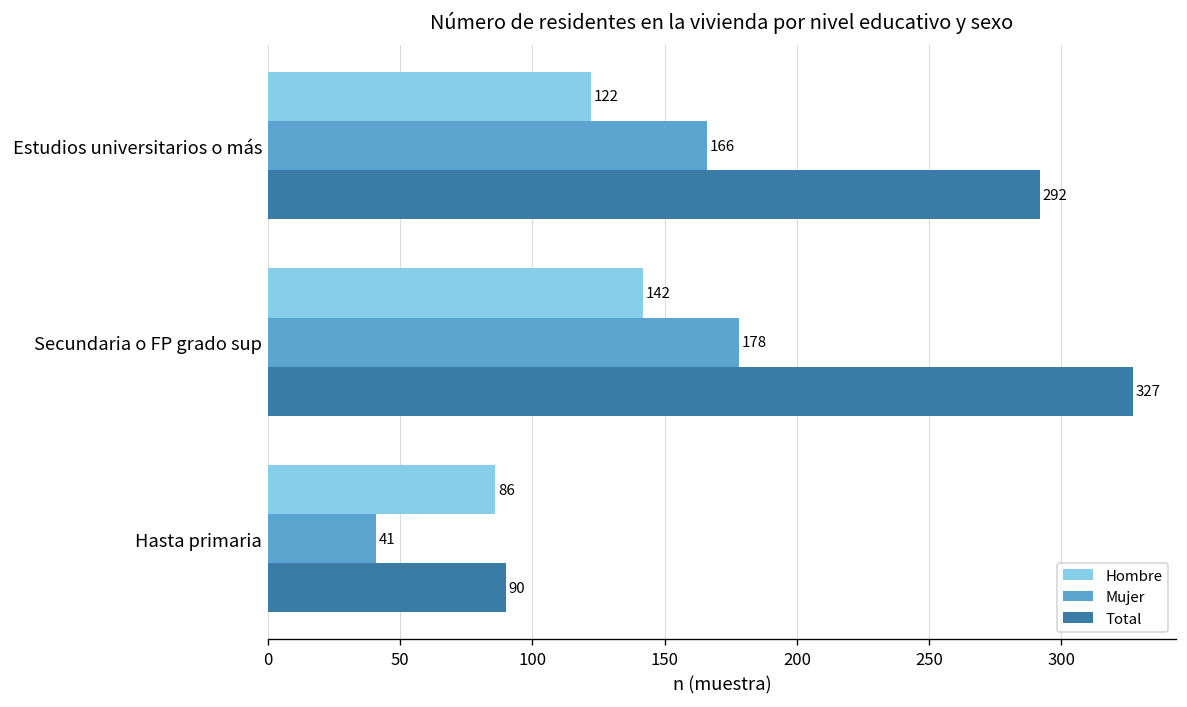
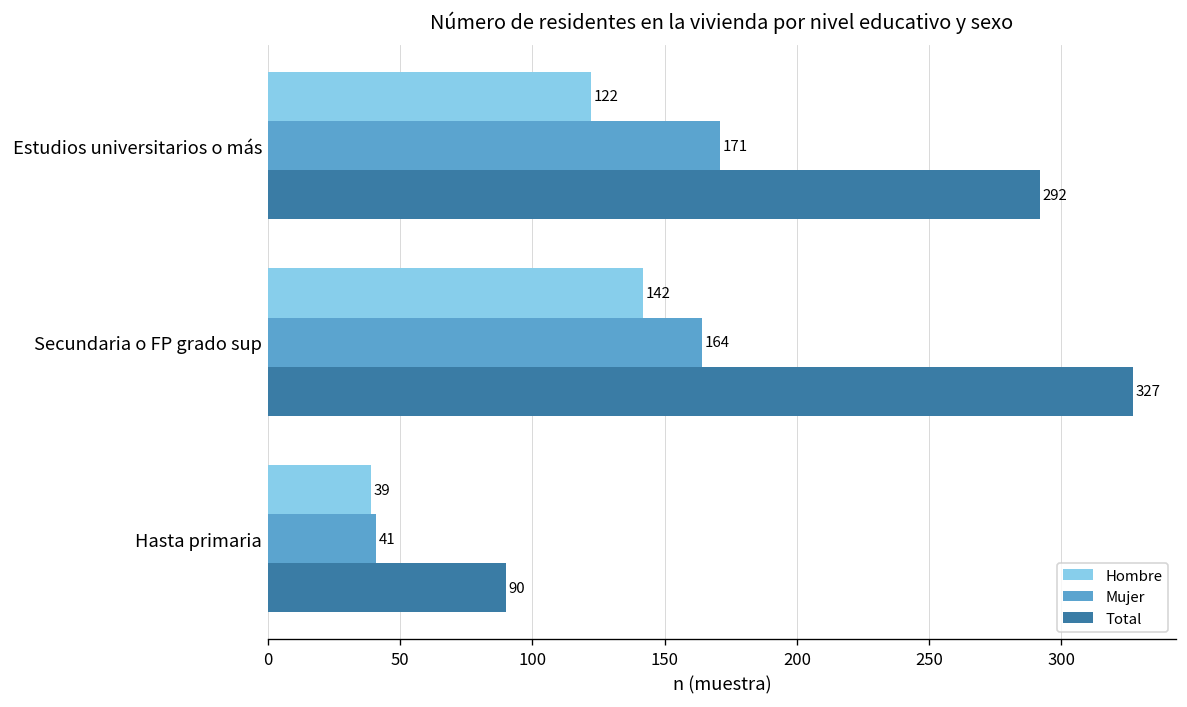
Mujer, Estudios universitarios o más: 166 -> 171
Mujer, Secundaria o FP grado sup: 178 -> 164
Hombre, Hasta primaria: 86 -> 39
